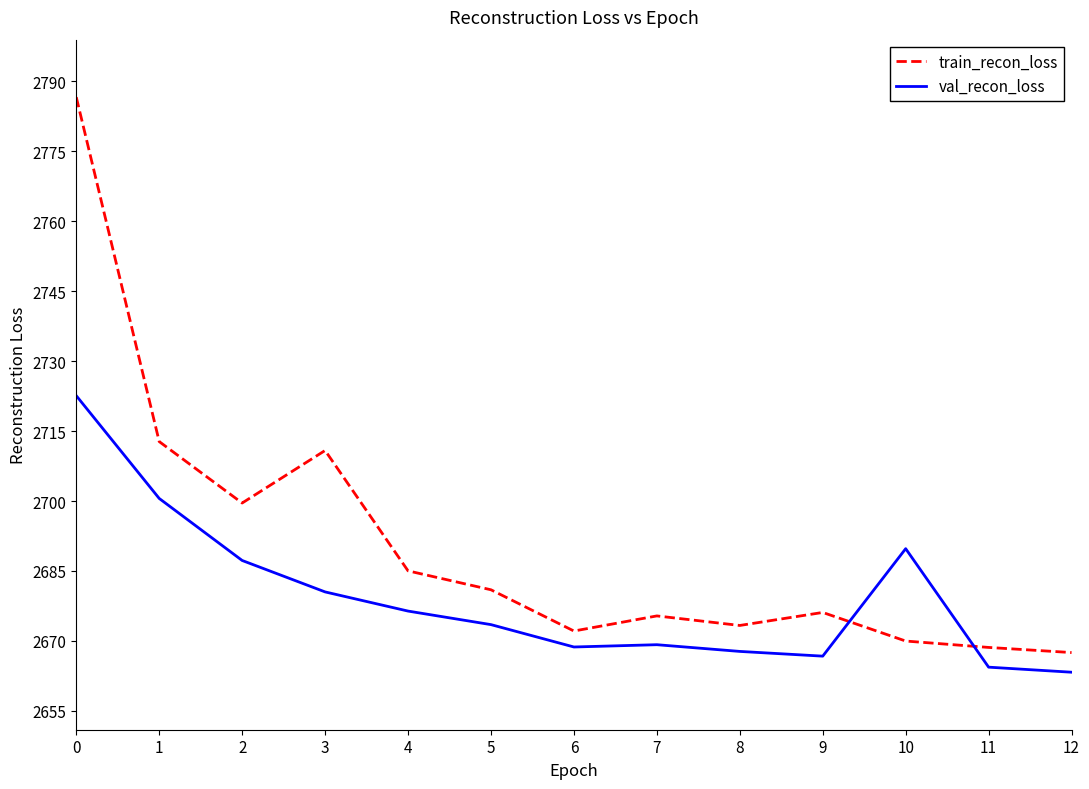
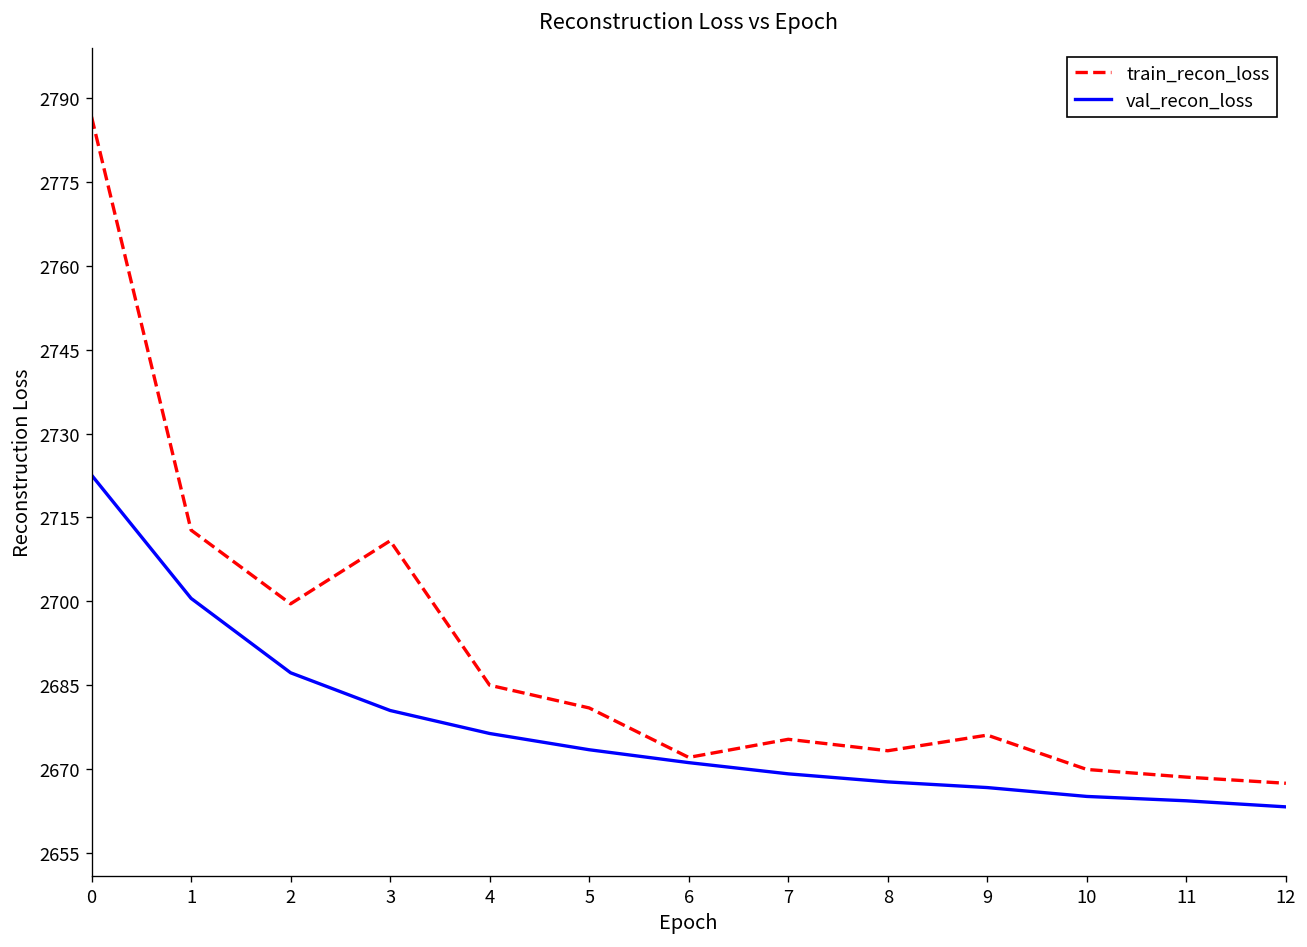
val_recon_loss, 6: 2669 -> 2671
val_recon_loss, 10: 2690 -> 2665
